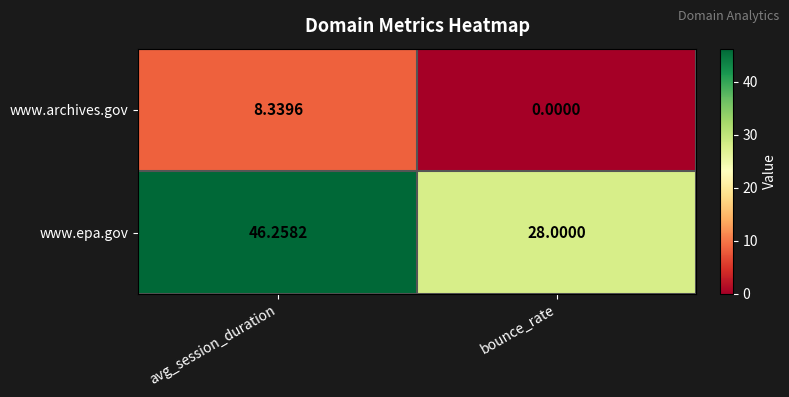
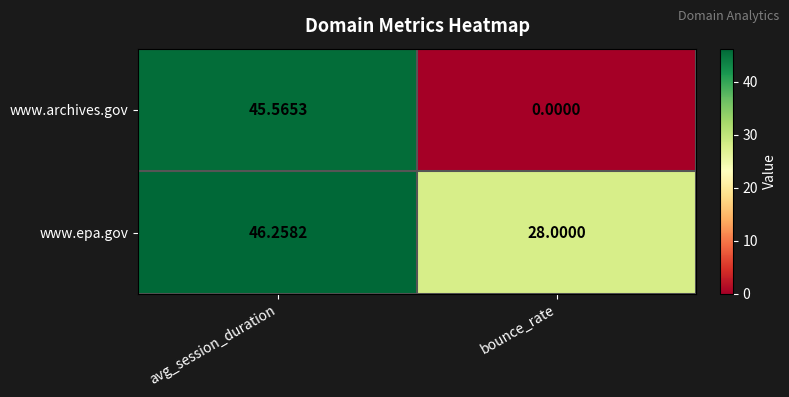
www.archives.gov, avg_session_duration: 8.3396 -> 45.5653
